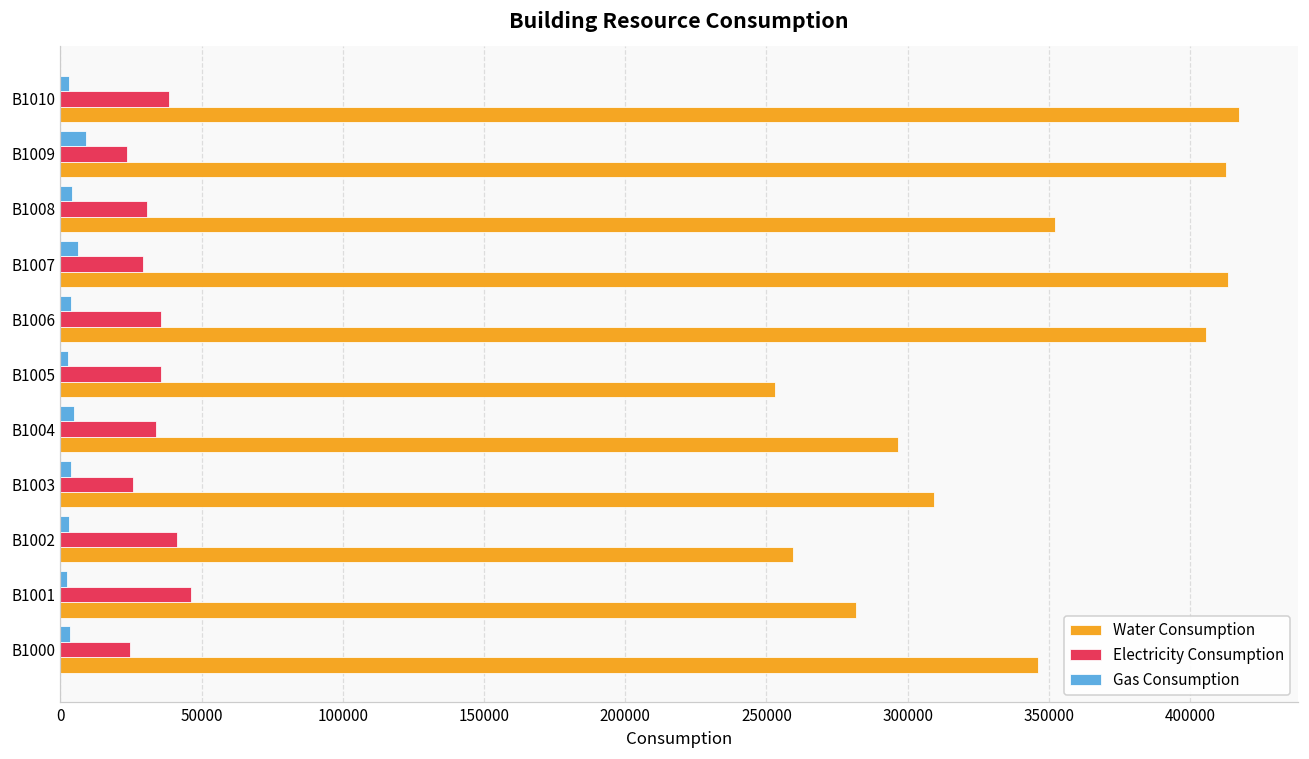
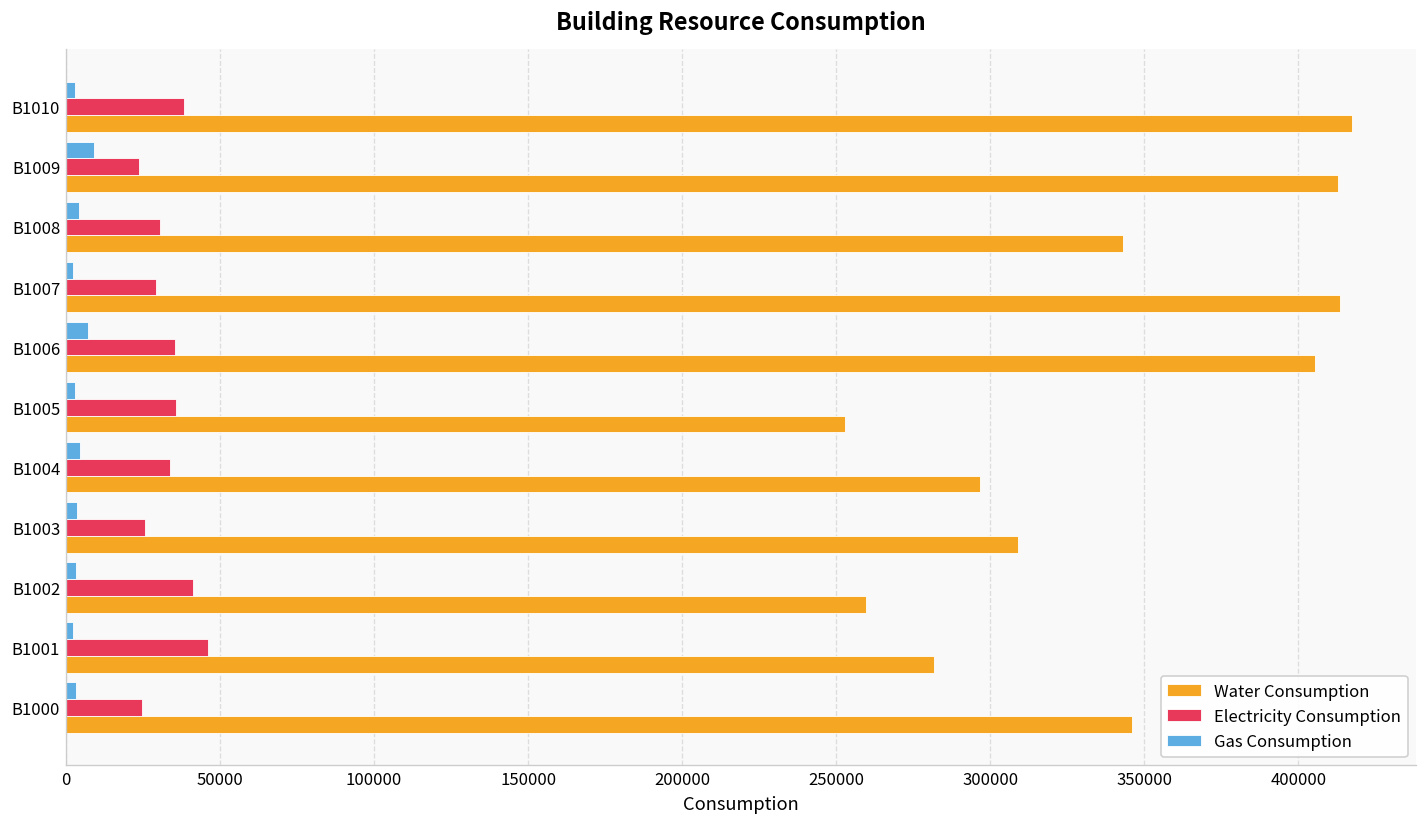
Water Consumption, B1008: 352000 -> 343000
Gas Consumption, B1007: 6000 -> 2000
Gas Consumption, B1006: 4000 -> 7000
